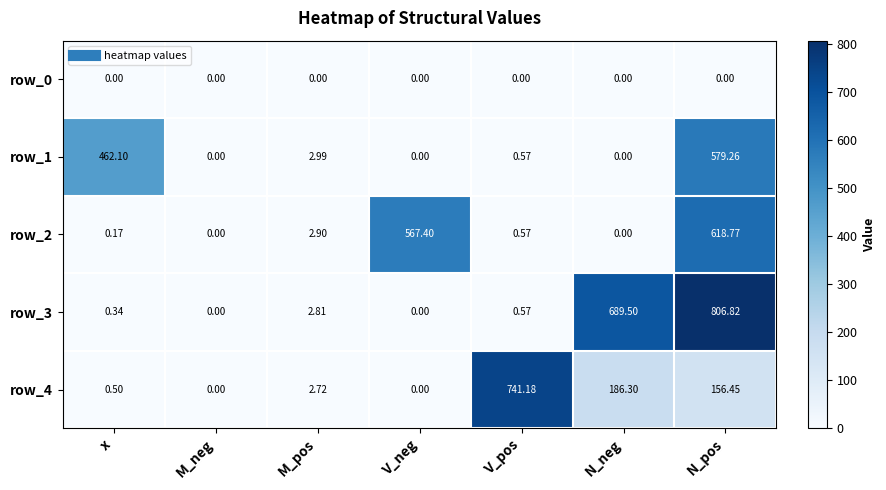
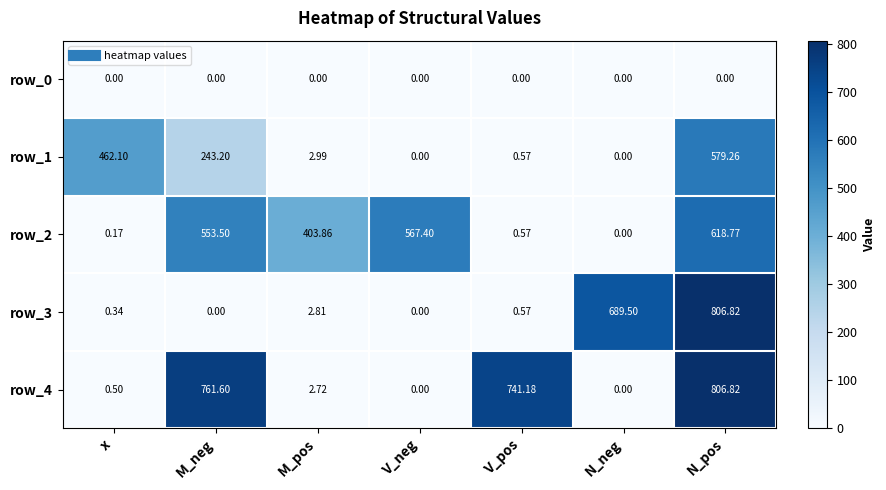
row_1, M_neg: 0.00 -> 243.20
row_2, M_neg: 0.00 -> 553.50
row_2, M_pos: 2.90 -> 403.86
row_4, M_neg: 0.00 -> 761.60
row_4, N_neg: 186.30 -> 0.00
row_4, N_pos: 156.45 -> 806.82
